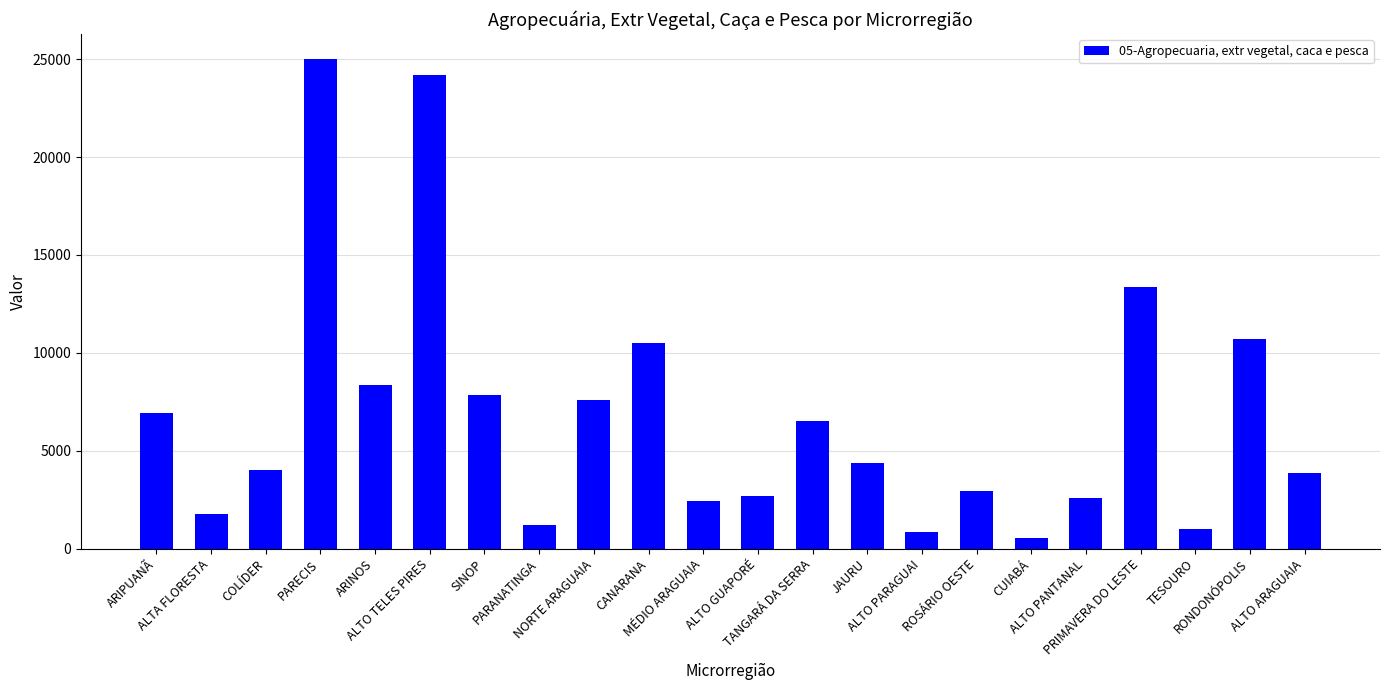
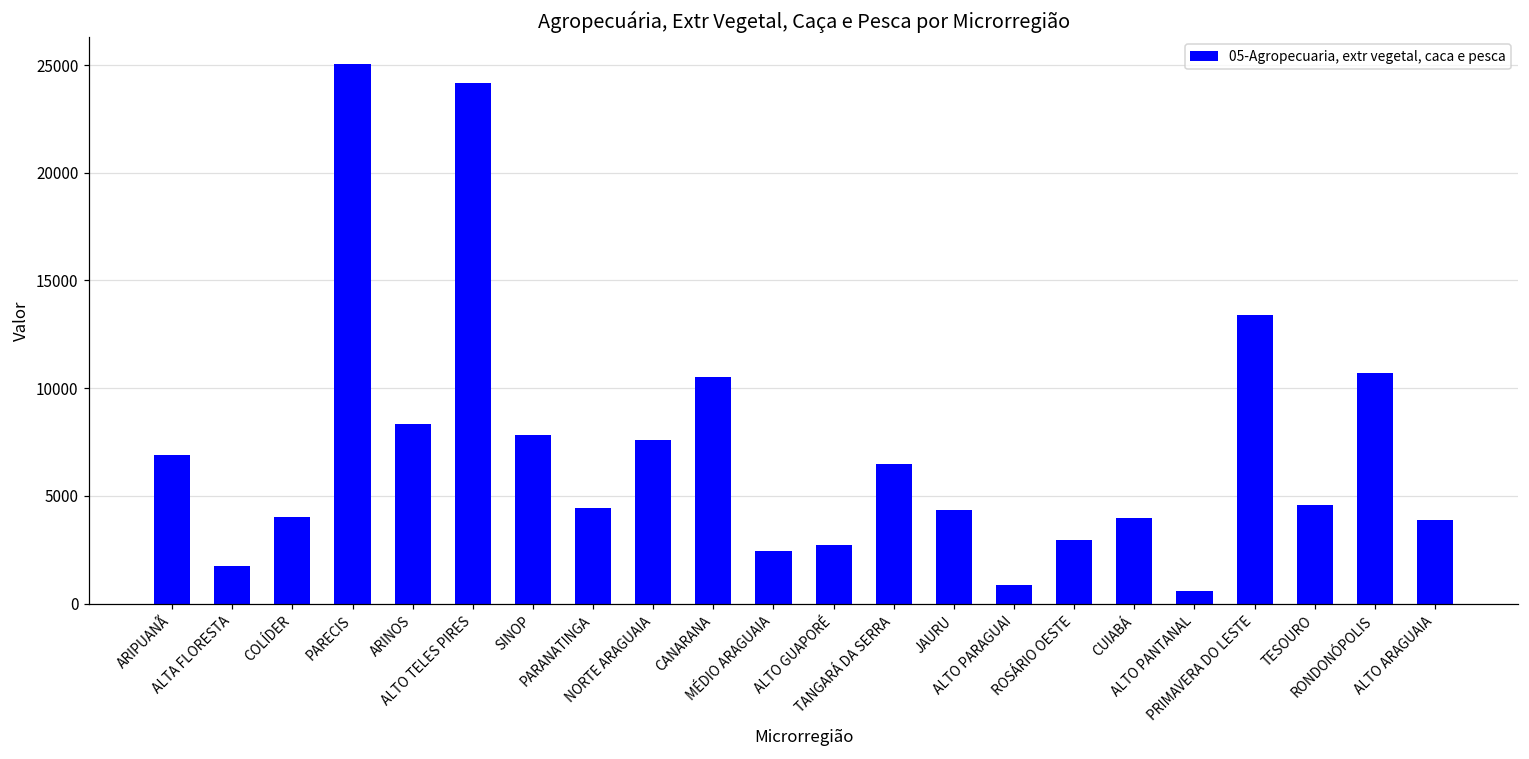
PARANATINGA: 1200 -> 4400
CUIABÁ: 600 -> 4000
ALTO PANTANAL: 2600 -> 600
TESOURO: 1000 -> 4600
